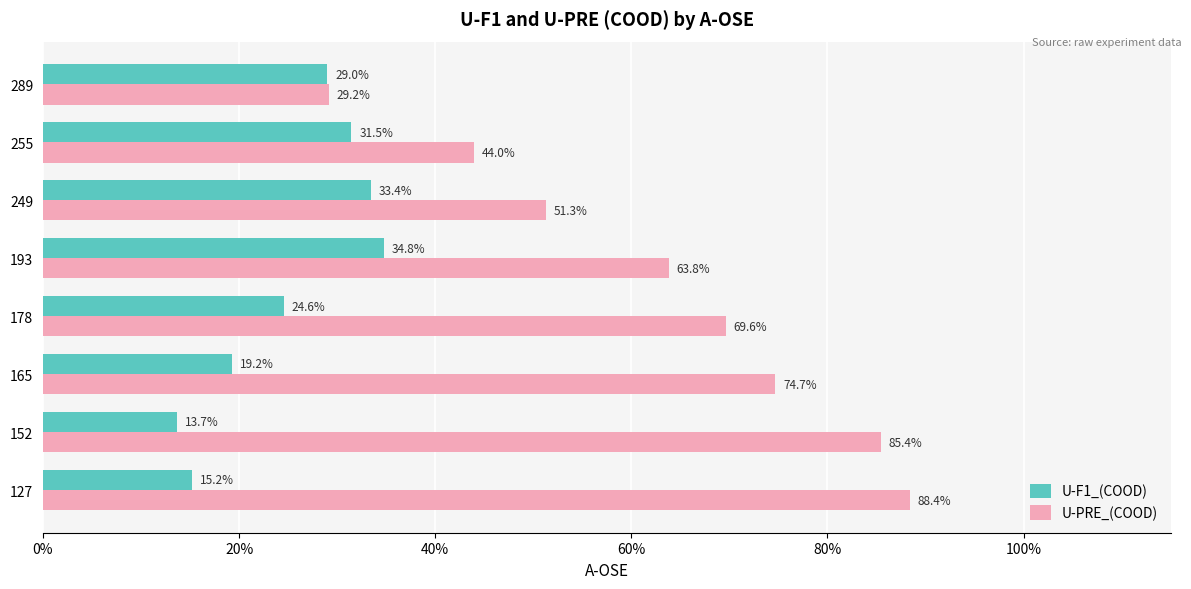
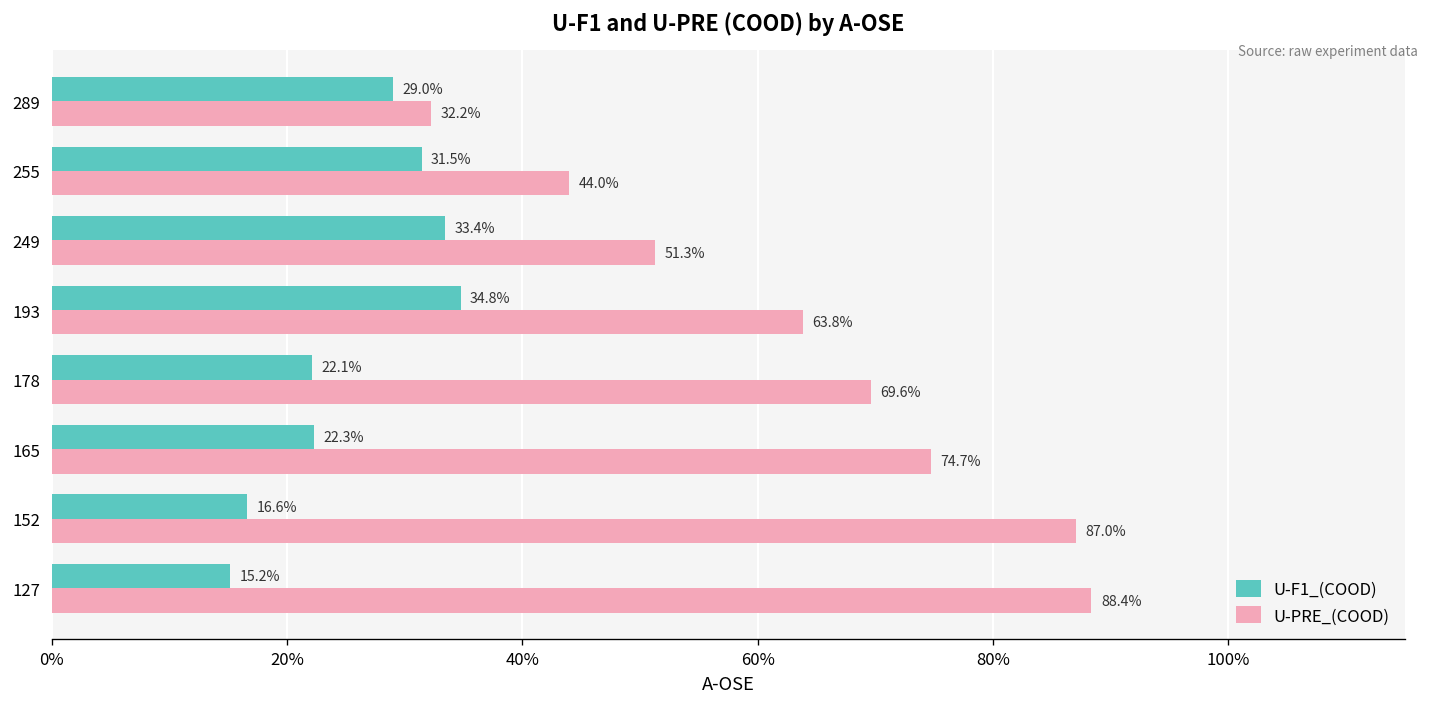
U-PRE_(COOD), 289: 29.2% -> 32.2%
U-F1_(COOD), 178: 24.6% -> 22.1%
U-F1_(COOD), 165: 19.2% -> 22.3%
U-F1_(COOD), 152: 13.7% -> 16.6%
U-PRE_(COOD), 152: 85.4% -> 87.0%
